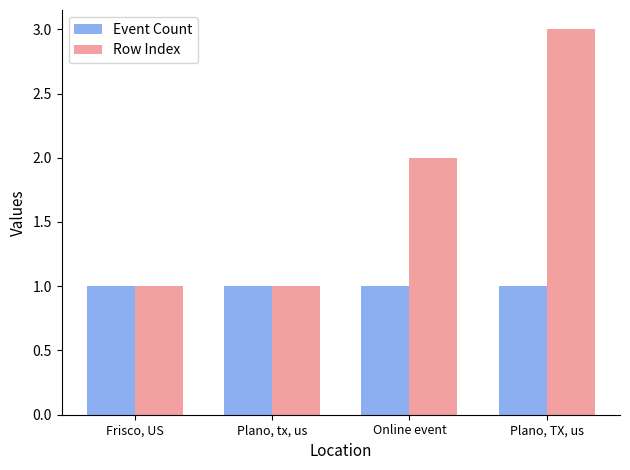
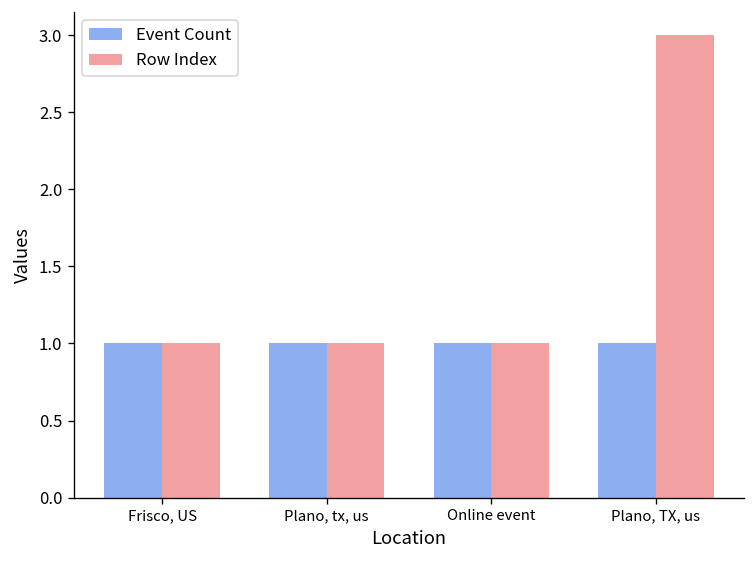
Row Index, Online event: 2 -> 1
